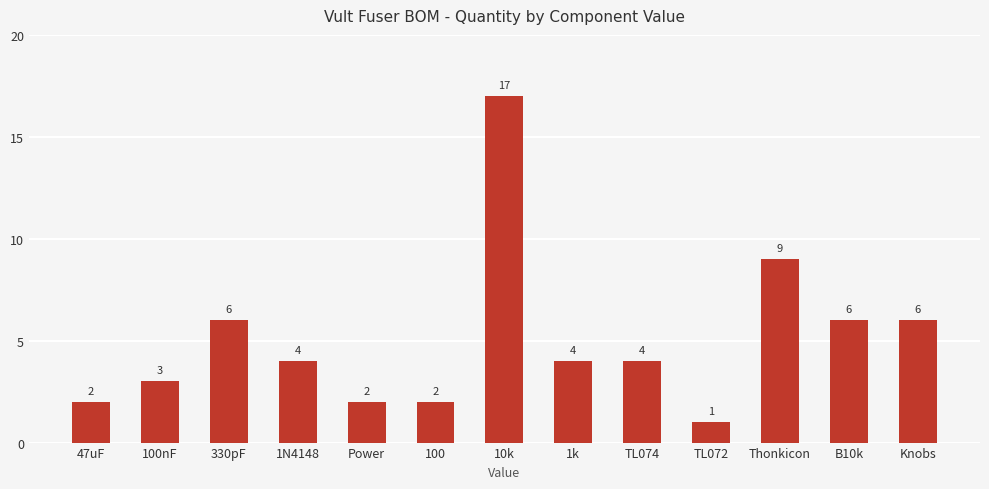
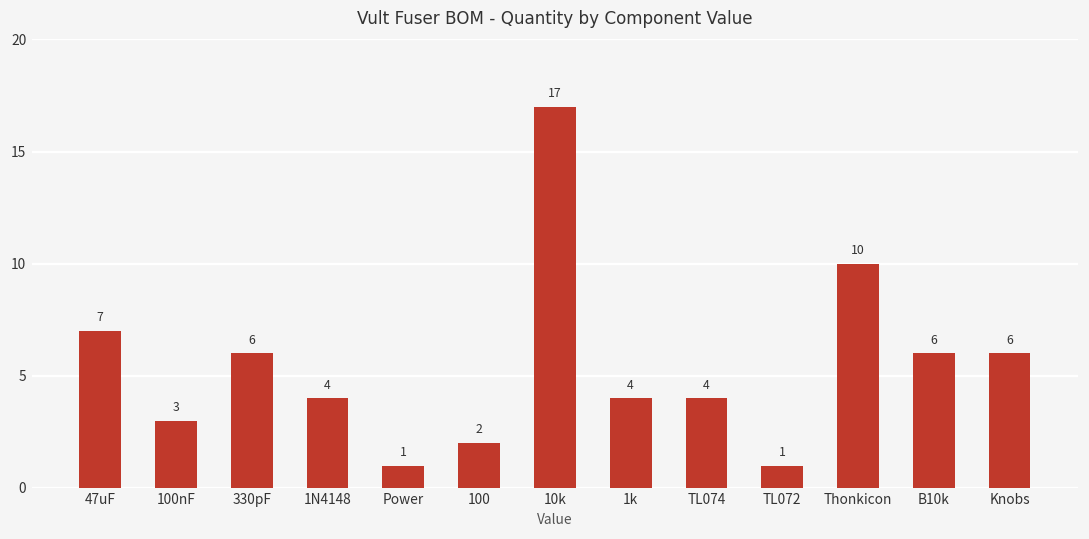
47uF: 2 -> 7
Power: 2 -> 1
Thonkicon: 9 -> 10
